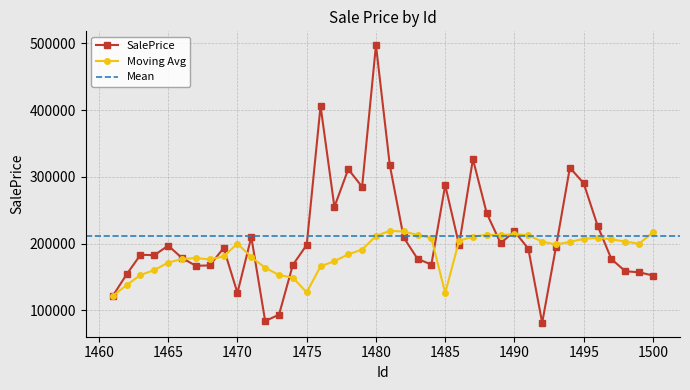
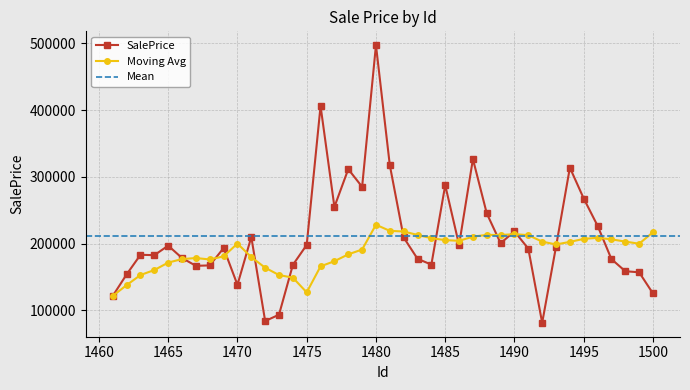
SalePrice, 1470: 130000 -> 140000
Moving Avg, 1480: 210000 -> 230000
Moving Avg, 1485: 130000 -> 210000
SalePrice, 1495: 290000 -> 270000
SalePrice, 1500: 150000 -> 130000
